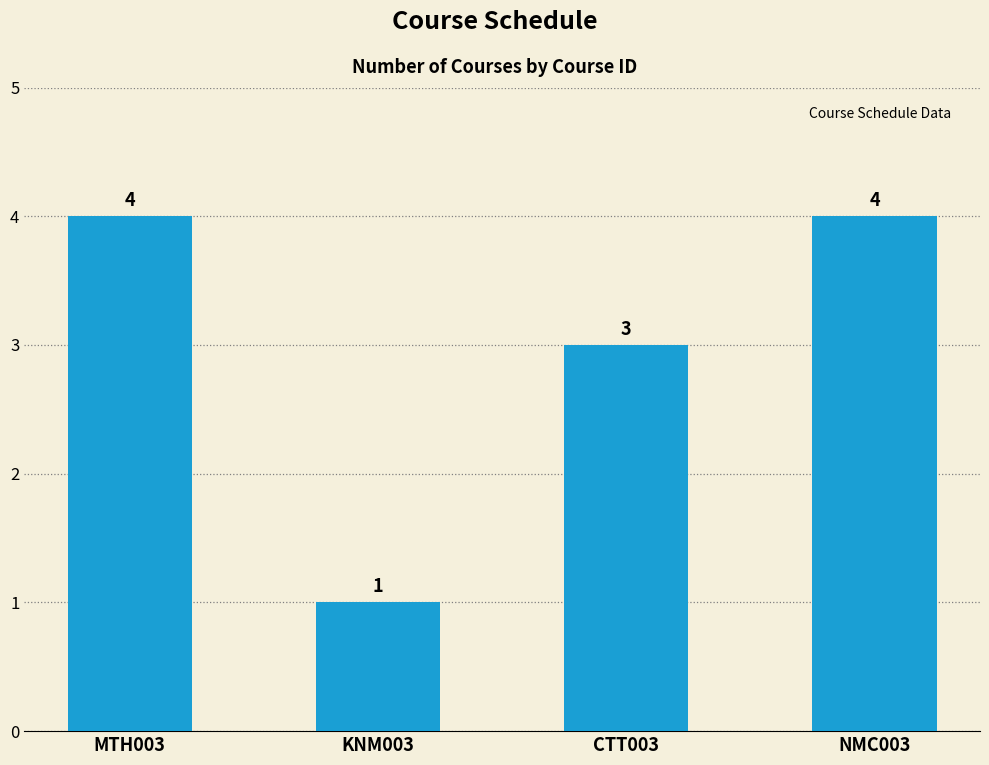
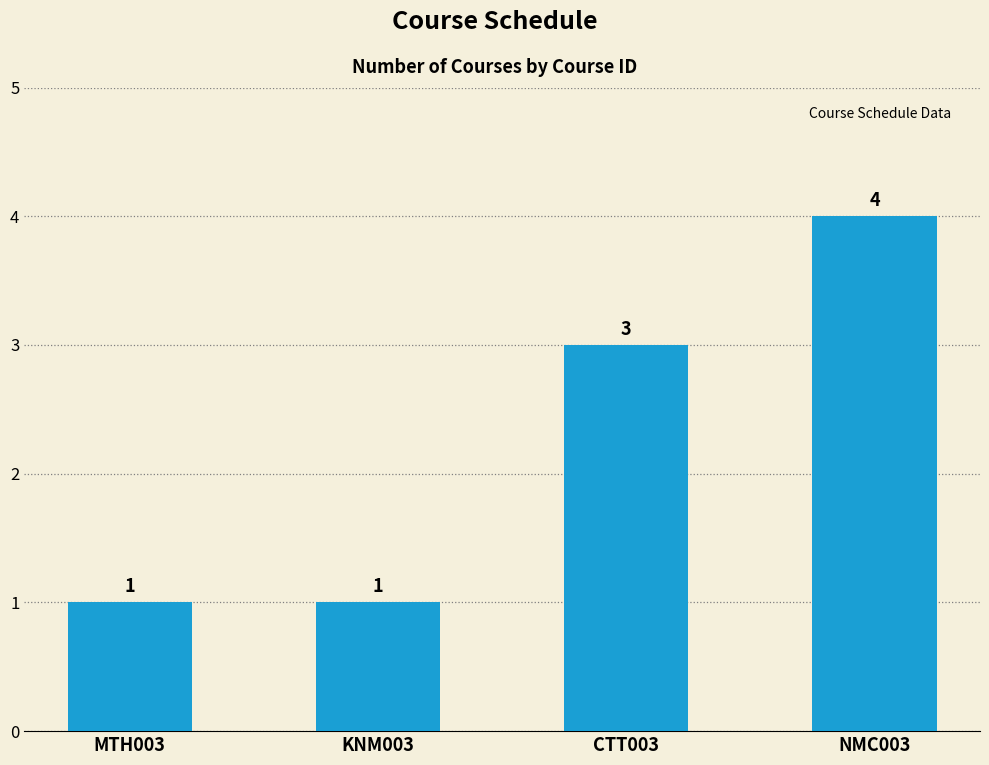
MTH003: 4 -> 1
